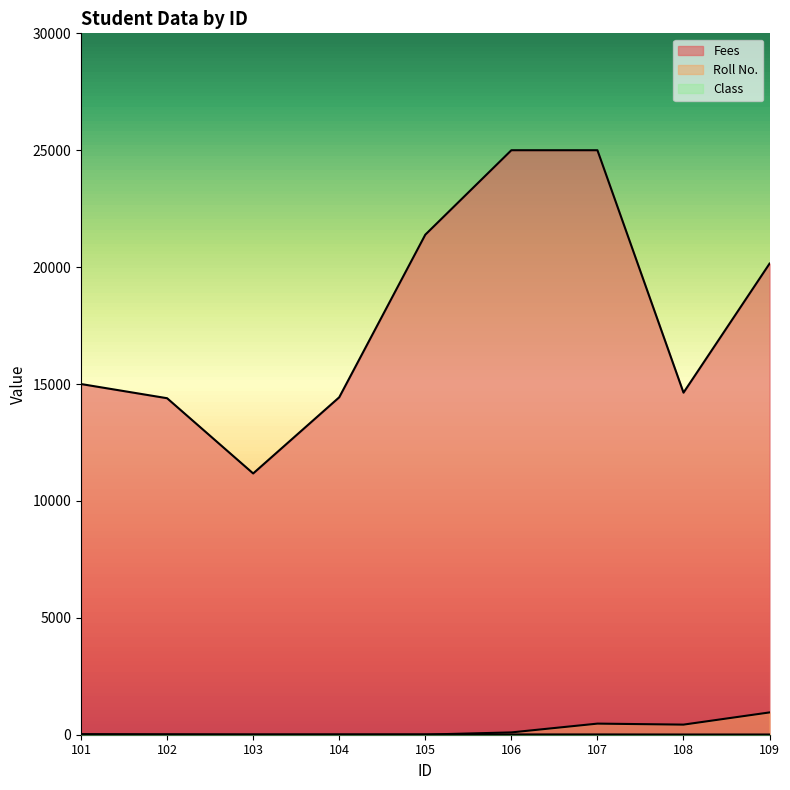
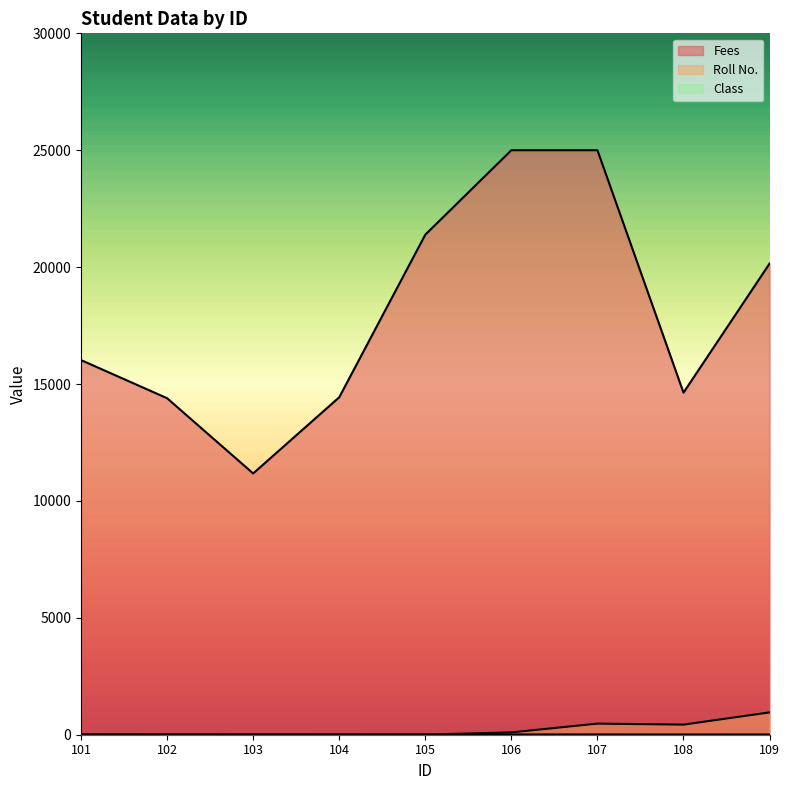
Fees, 101: 15000 -> 16000
